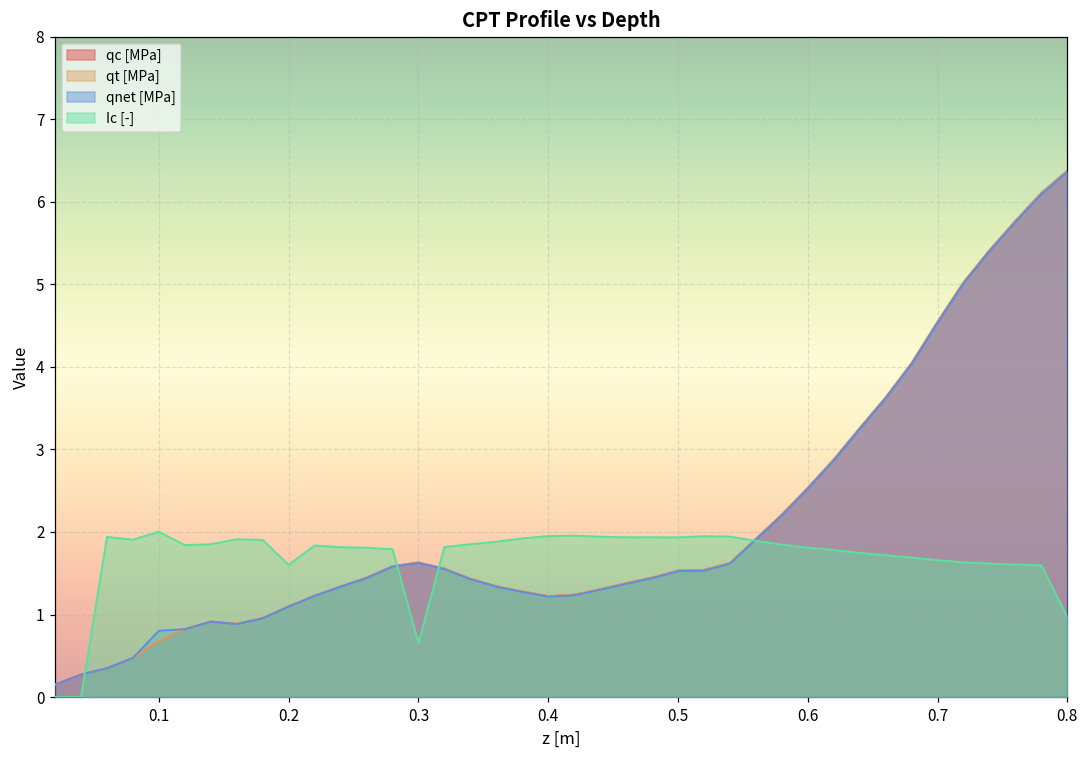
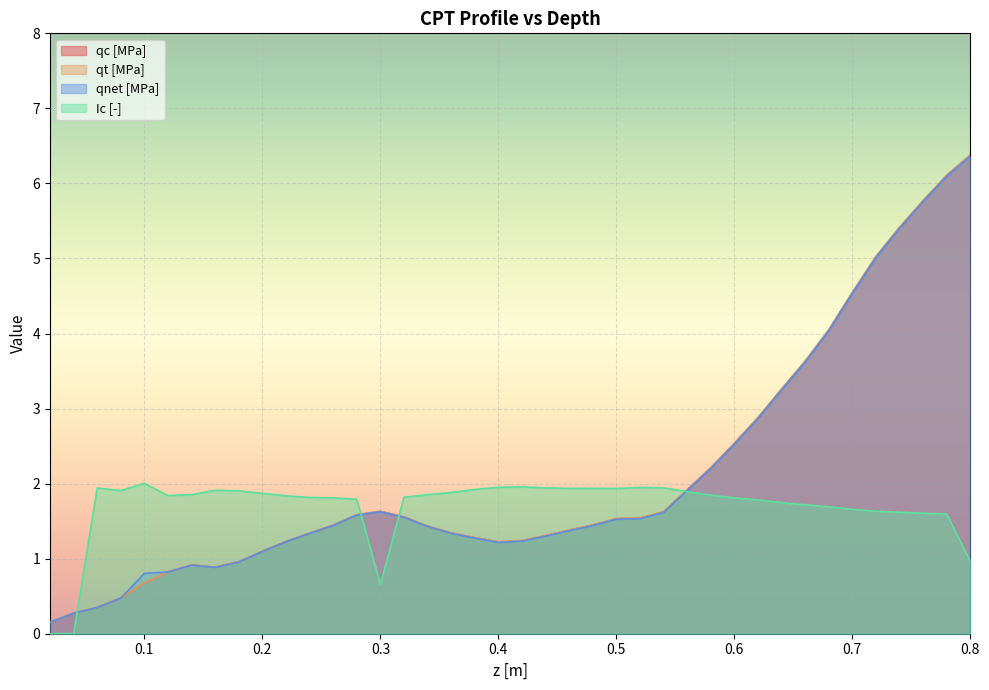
Ic [-], 0.2: 1.6 -> 1.9
